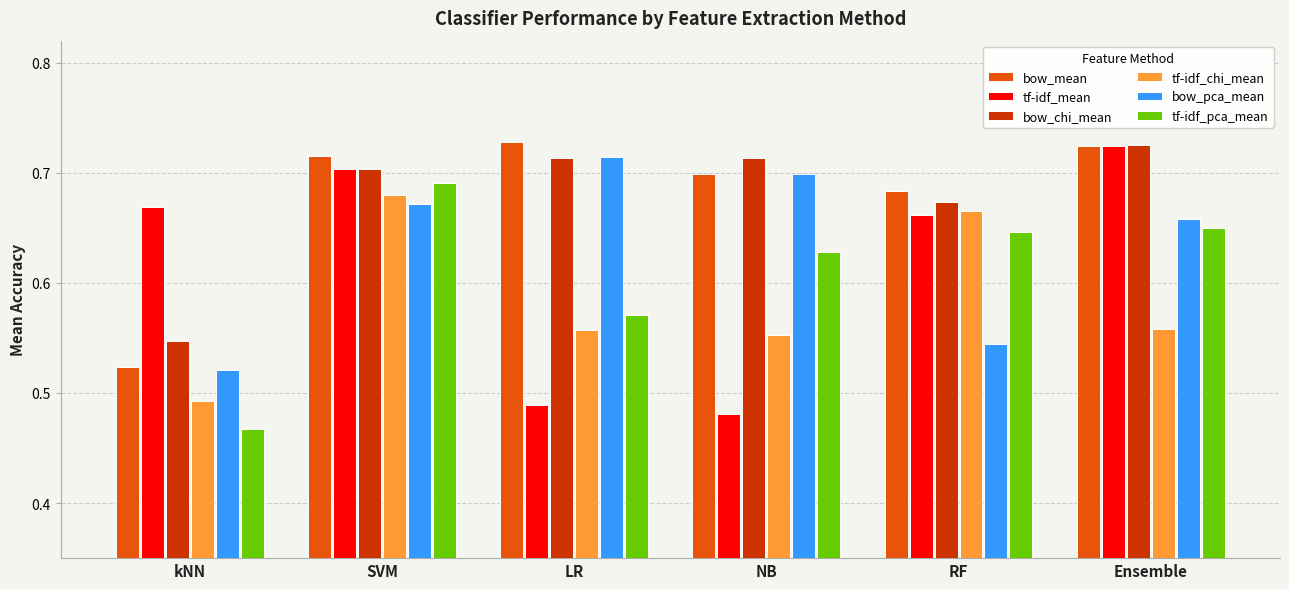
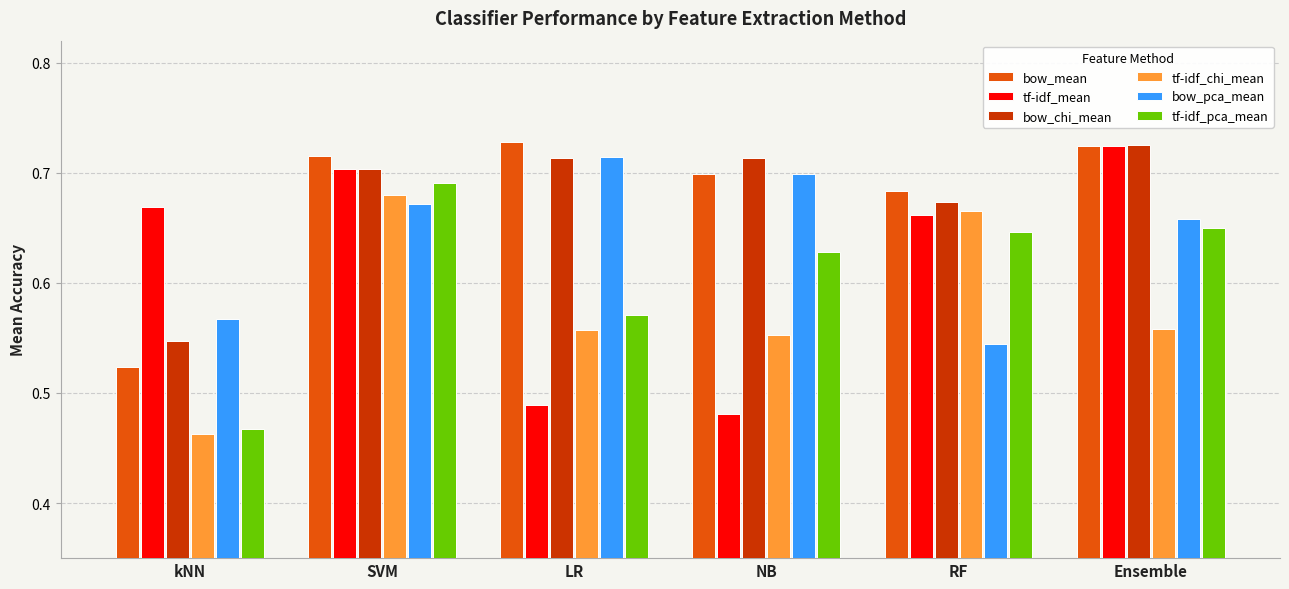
tf-idf_chi_mean, kNN: 0.493 -> 0.462
bow_pca_mean, kNN: 0.521 -> 0.568
